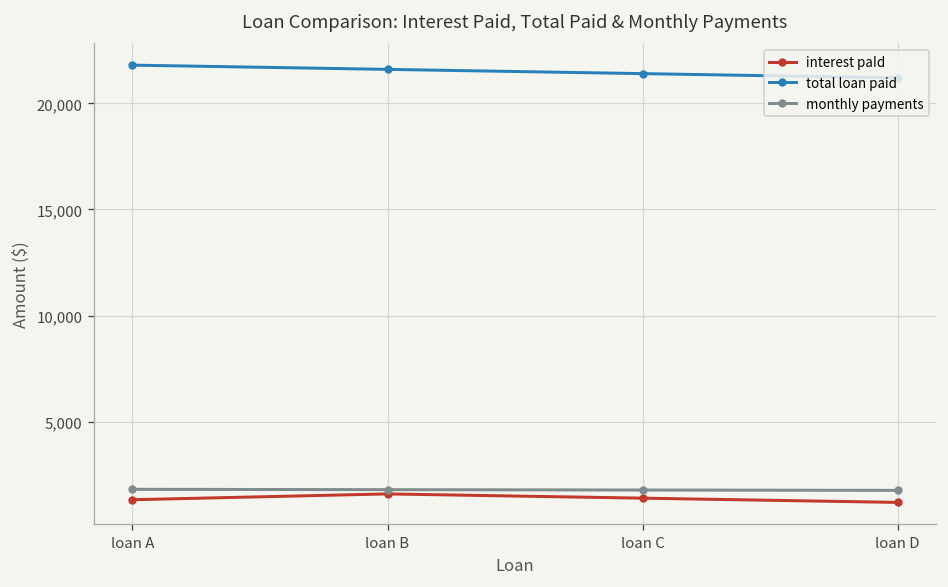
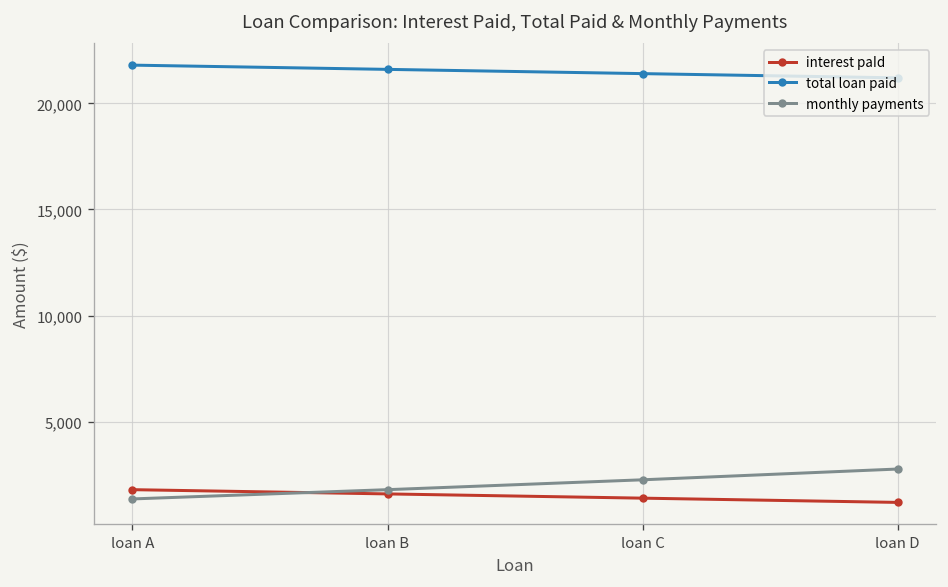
interest paId, loan A: 1,300 -> 1,800
monthly payments, loan A: 1,800 -> 1,400
monthly payments, loan C: 1,800 -> 2,300
monthly payments, loan D: 1,800 -> 2,800
